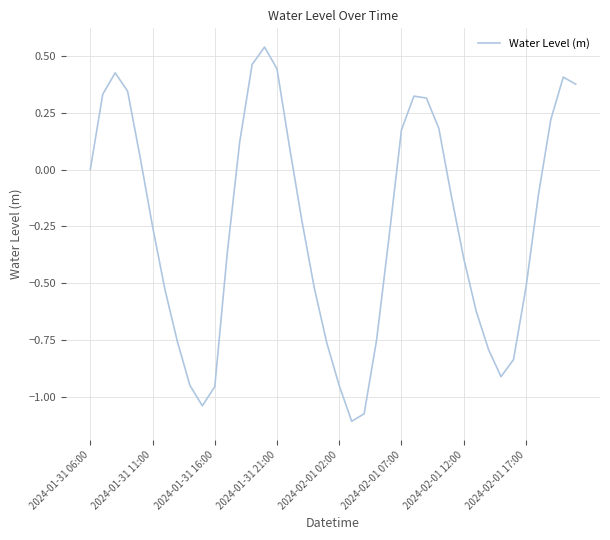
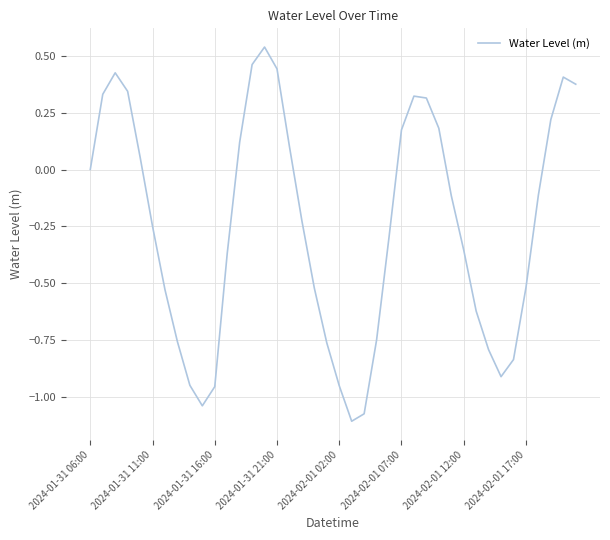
2024-02-01 12:00: -0.39 -> -0.35
